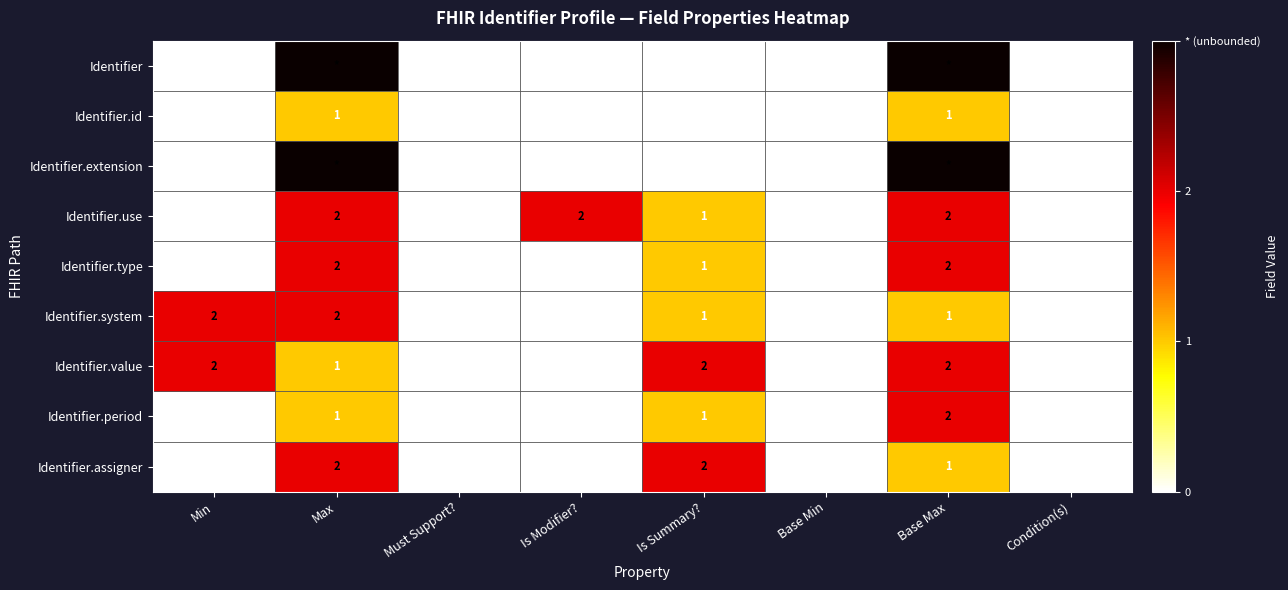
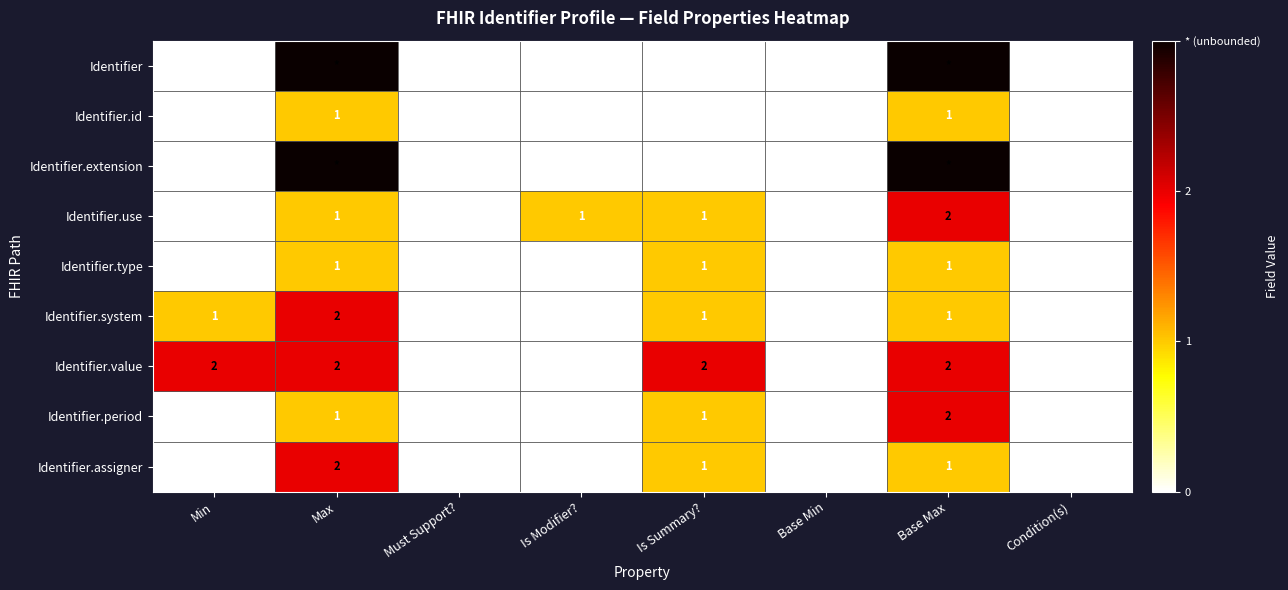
Identifier.use, Max: 2 -> 1
Identifier.use, Is Modifier?: 2 -> 1
Identifier.type, Max: 2 -> 1
Identifier.type, Base Max: 2 -> 1
Identifier.system, Min: 2 -> 1
Identifier.value, Max: 1 -> 2
Identifier.assigner, Is Summary?: 2 -> 1
